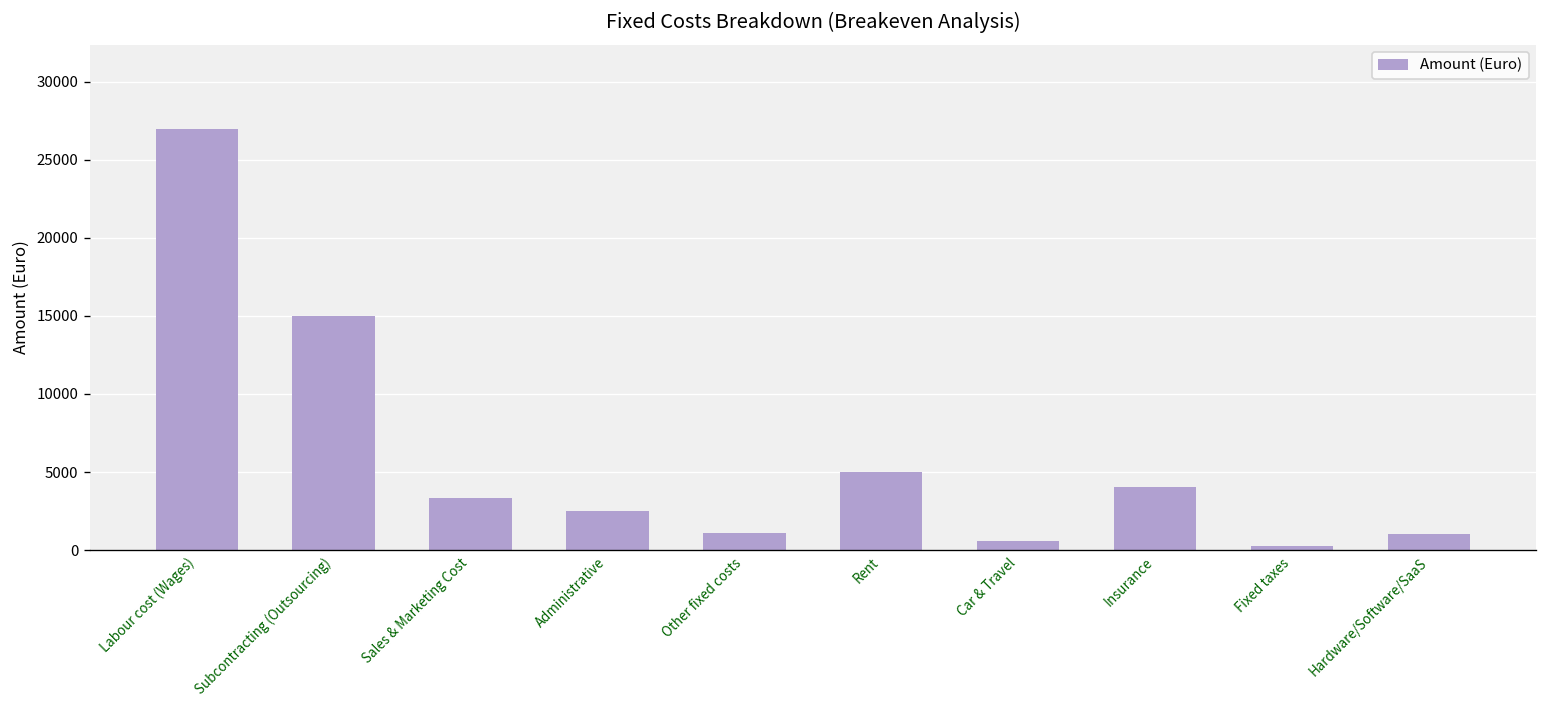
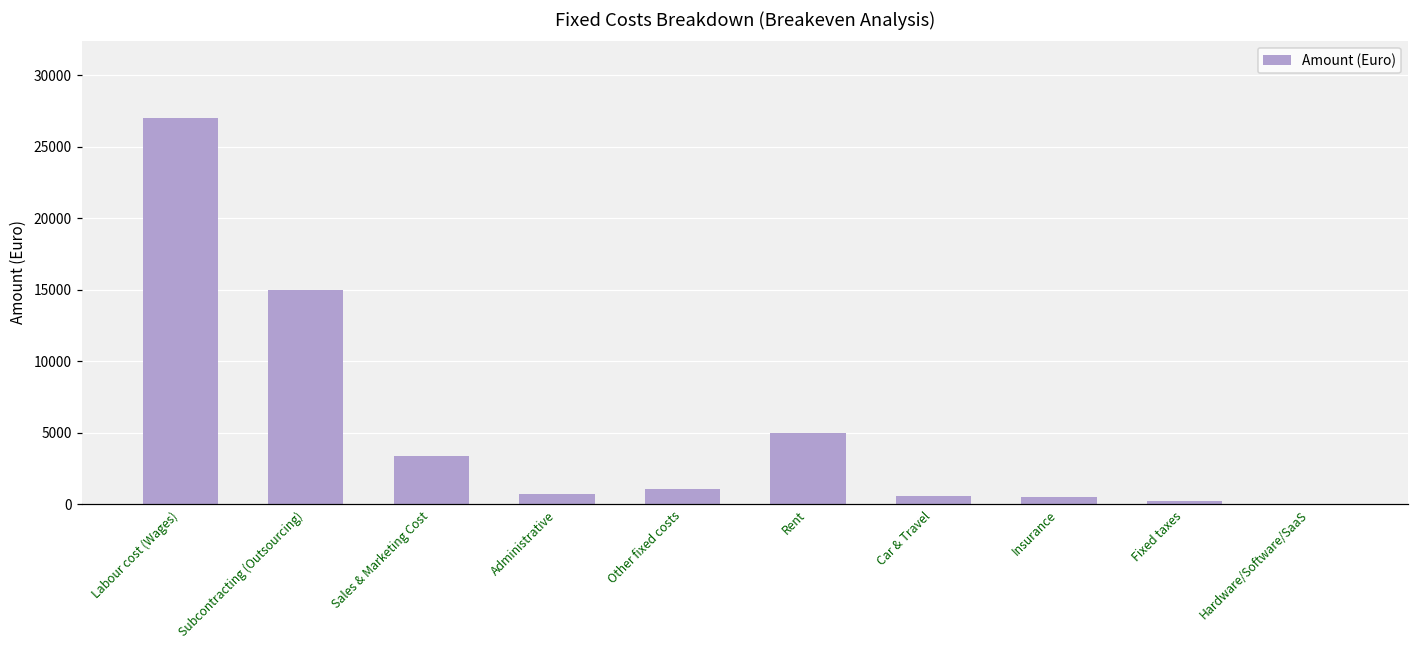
Administrative: 2500 -> 700
Insurance: 4100 -> 500
Hardware/Software/SaaS: 1000 -> 0
